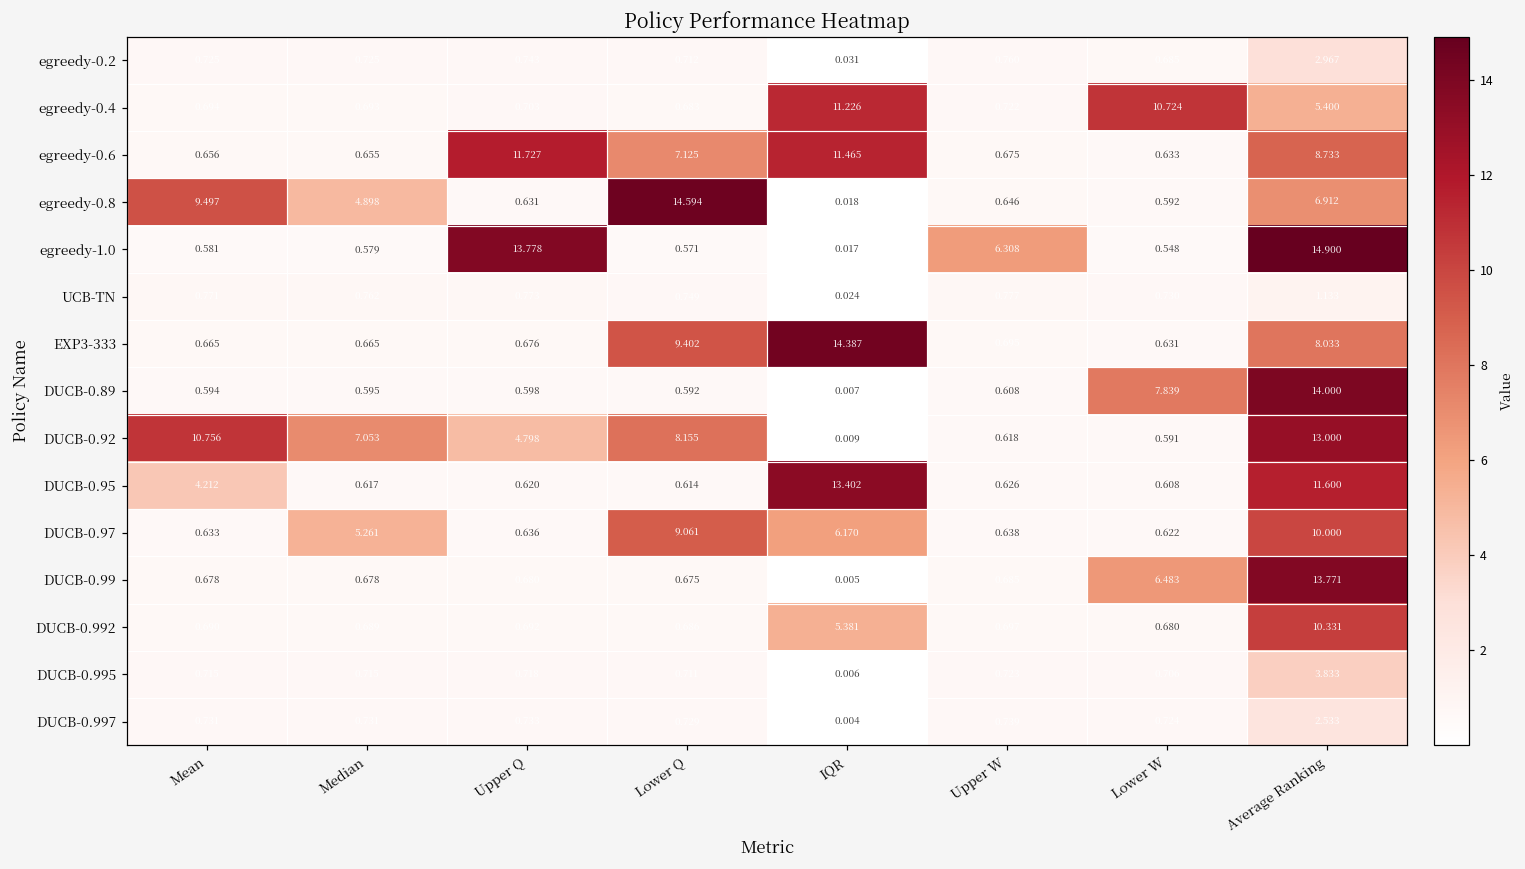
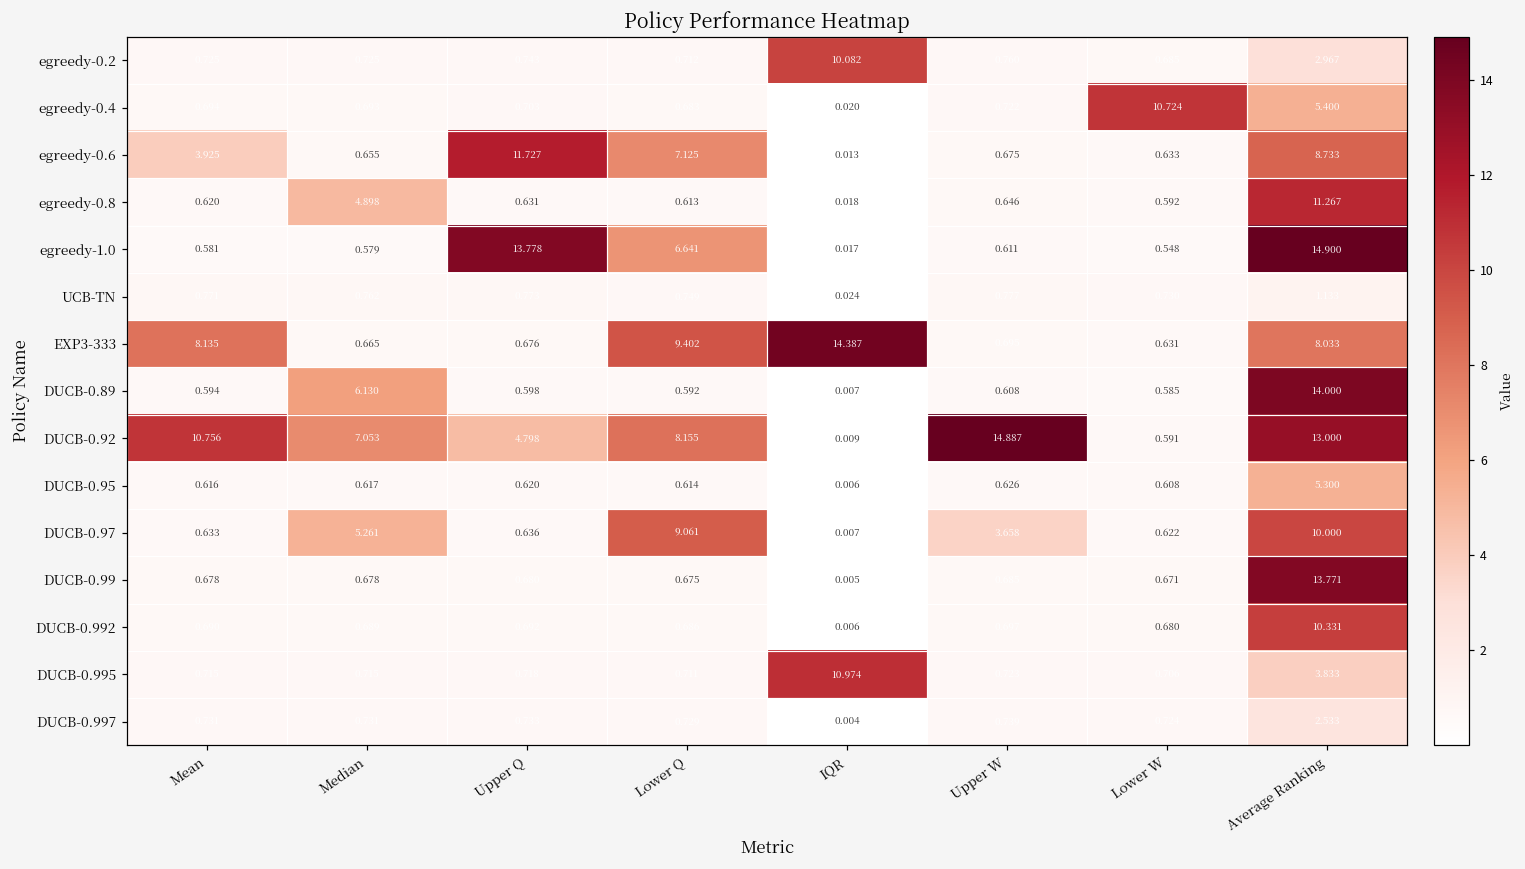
egreedy-0.2, IQR: 0.031 -> 10.082
egreedy-0.4, IQR: 11.226 -> 0.020
egreedy-0.6, Mean: 0.656 -> 3.925
egreedy-0.6, IQR: 11.465 -> 0.013
egreedy-0.8, Mean: 9.497 -> 0.620
egreedy-0.8, Lower Q: 14.594 -> 0.613
egreedy-0.8, Average Ranking: 6.912 -> 11.267
egreedy-1.0, Lower Q: 0.571 -> 6.641
egreedy-1.0, Upper W: 6.308 -> 0.611
EXP3-333, Mean: 0.665 -> 8.135
DUCB-0.89, Median: 0.595 -> 6.130
DUCB-0.89, Lower W: 7.839 -> 0.585
DUCB-0.92, Upper W: 0.618 -> 14.887
DUCB-0.95, Mean: 4.212 -> 0.616
DUCB-0.95, IQR: 13.402 -> 0.006
DUCB-0.95, Average Ranking: 11.600 -> 5.300
DUCB-0.97, IQR: 6.170 -> 0.007
DUCB-0.97, Upper W: 0.638 -> 3.658
DUCB-0.99, Lower W: 6.483 -> 0.671
DUCB-0.992, IQR: 5.381 -> 0.006
DUCB-0.995, IQR: 0.006 -> 10.974
